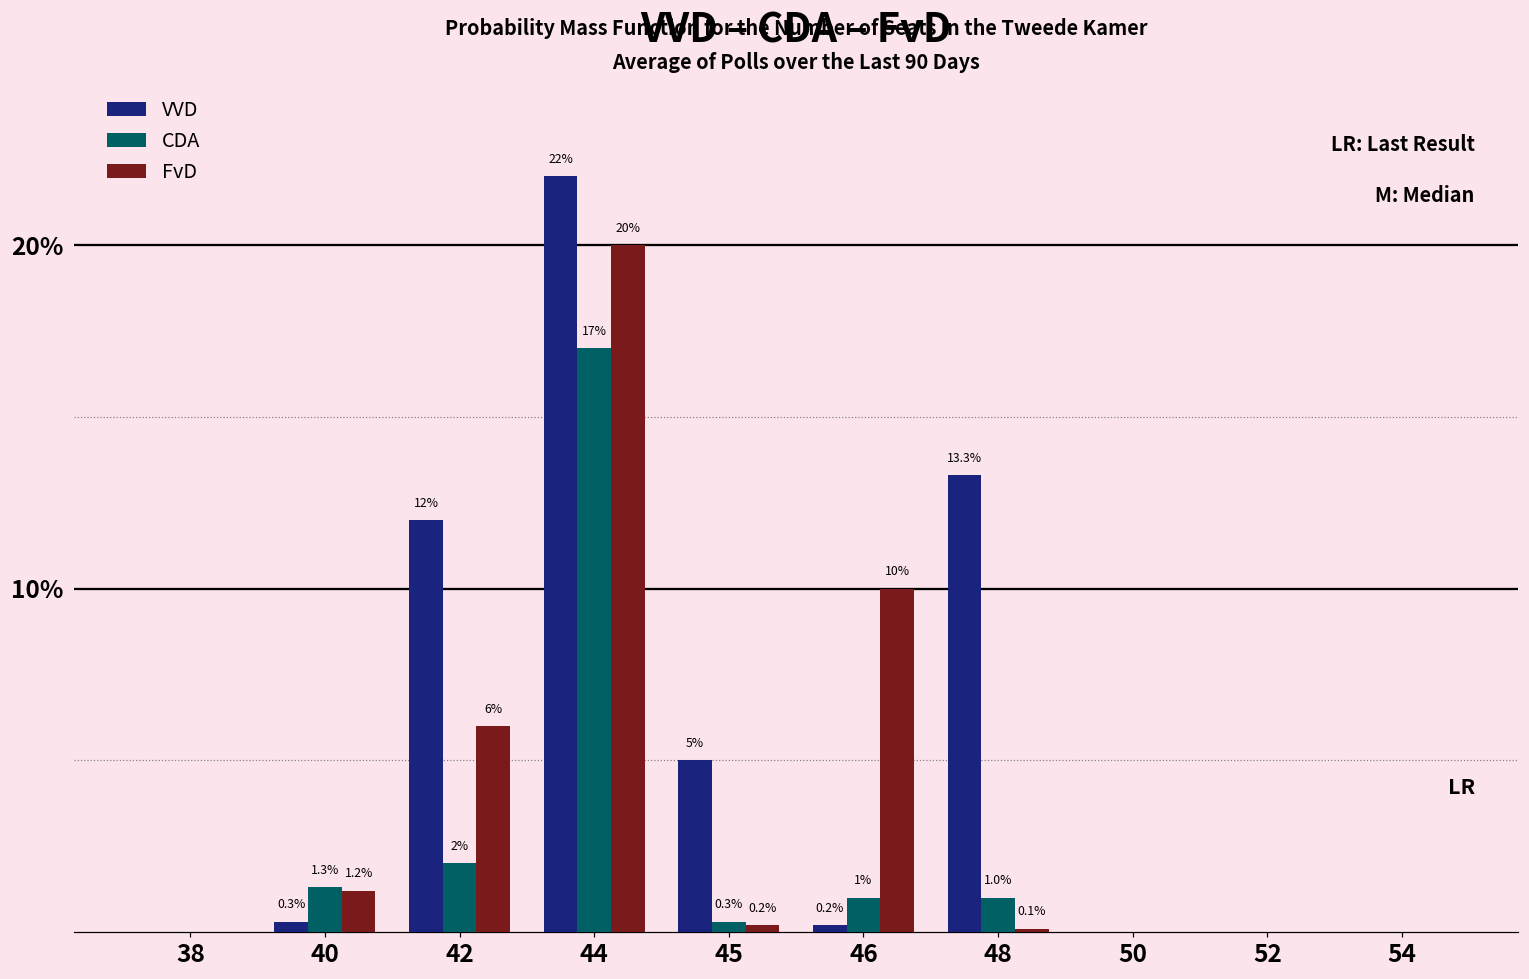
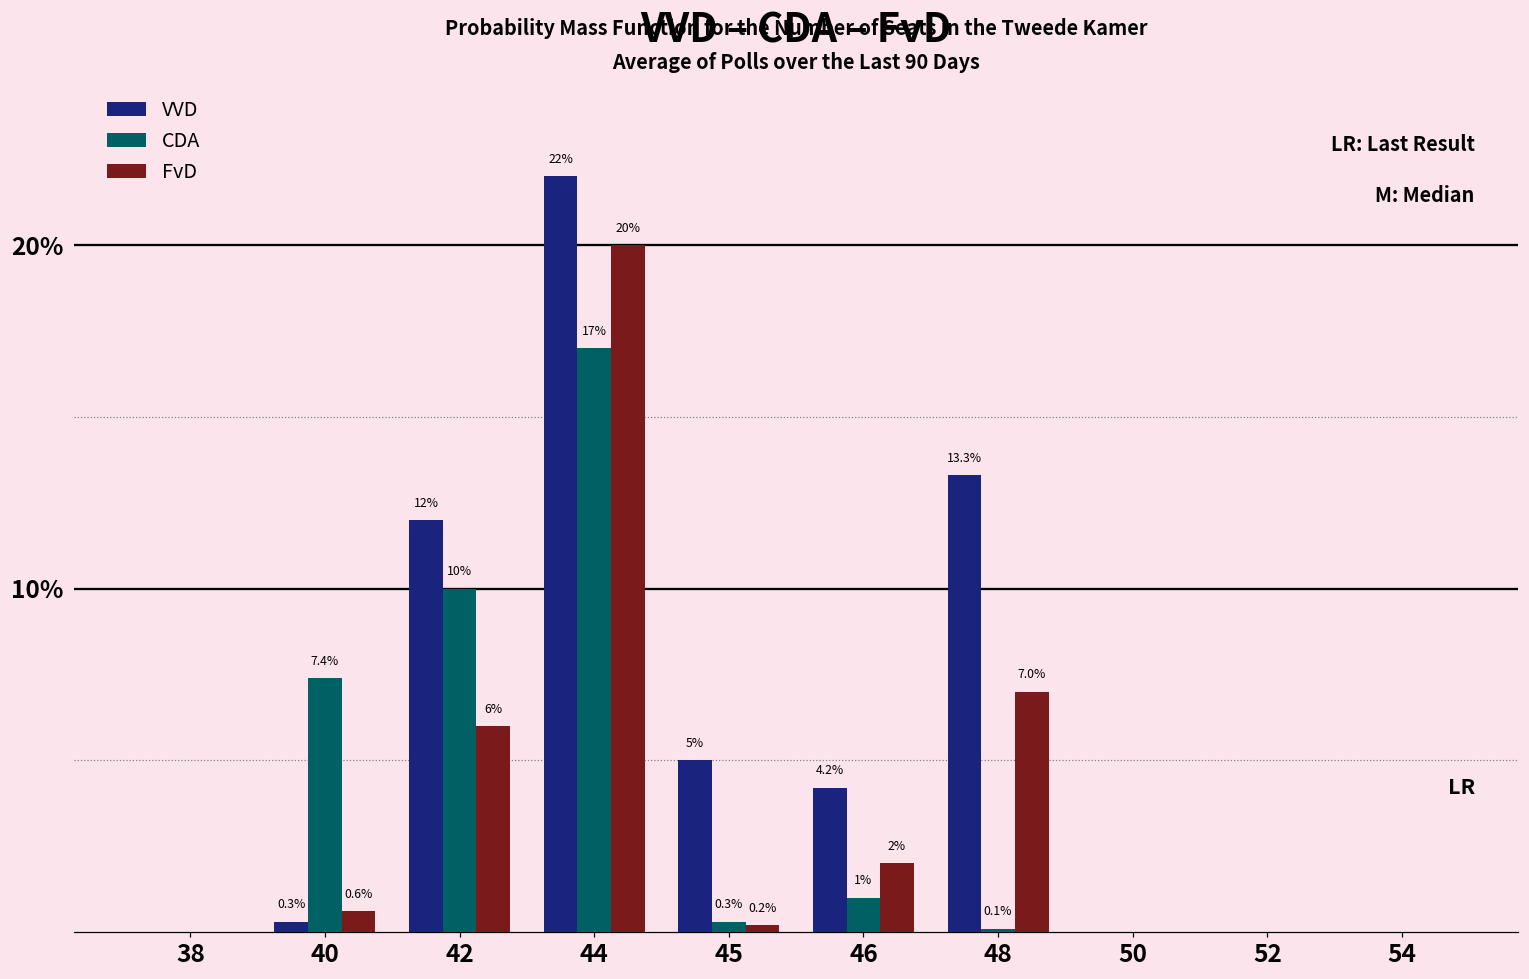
CDA, 40: 1.3% -> 7.4%
FvD, 40: 1.2% -> 0.6%
CDA, 42: 2% -> 10%
VVD, 46: 0.2% -> 4.2%
FvD, 46: 10% -> 2%
CDA, 48: 1.0% -> 0.1%
FvD, 48: 0.1% -> 7.0%
